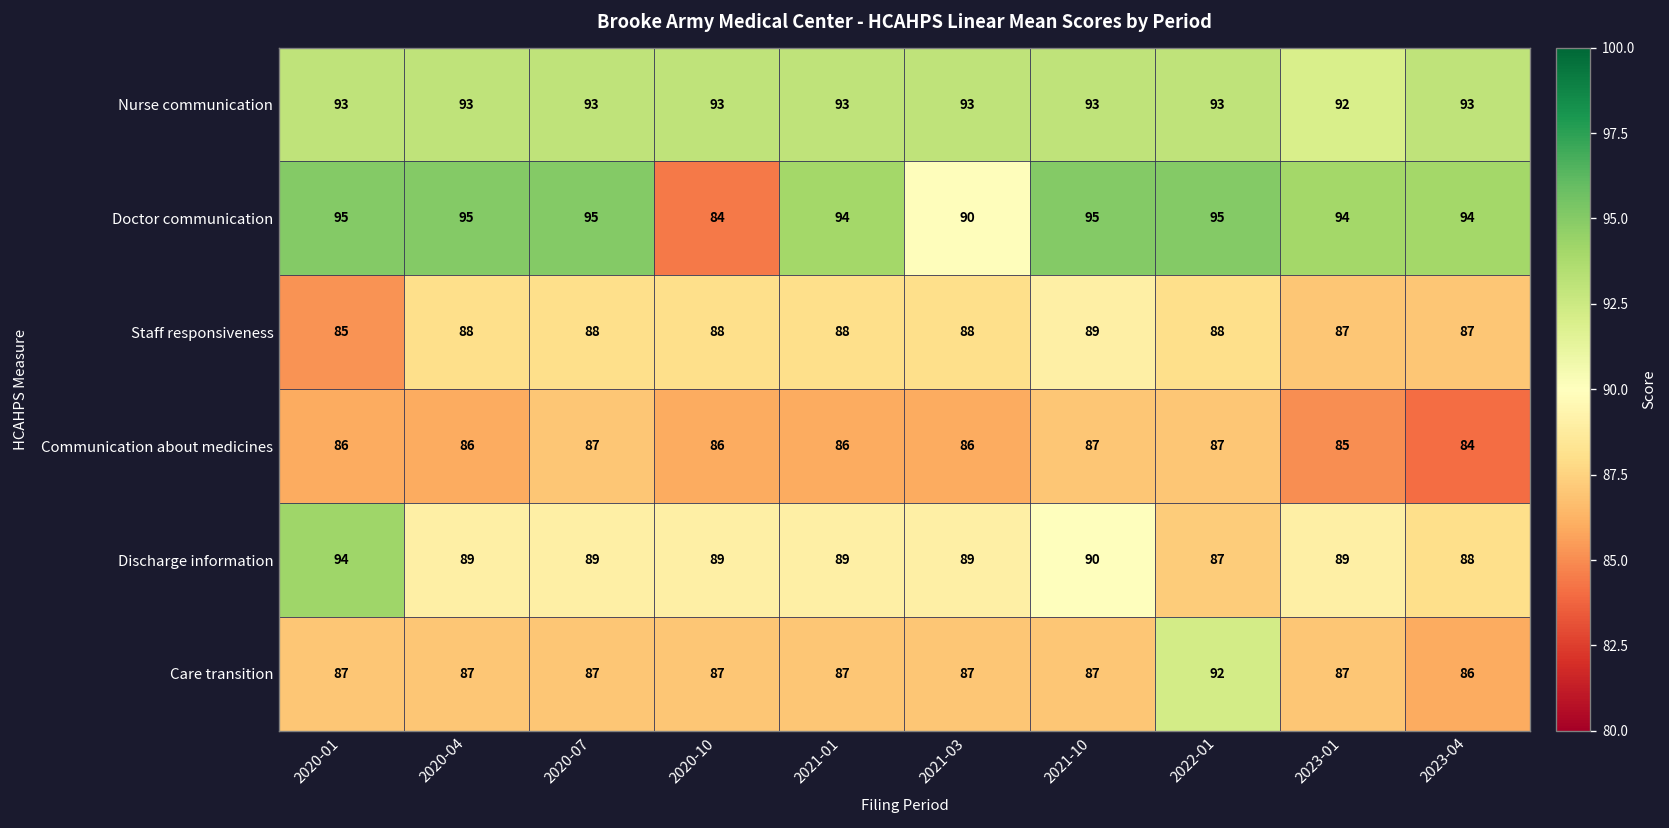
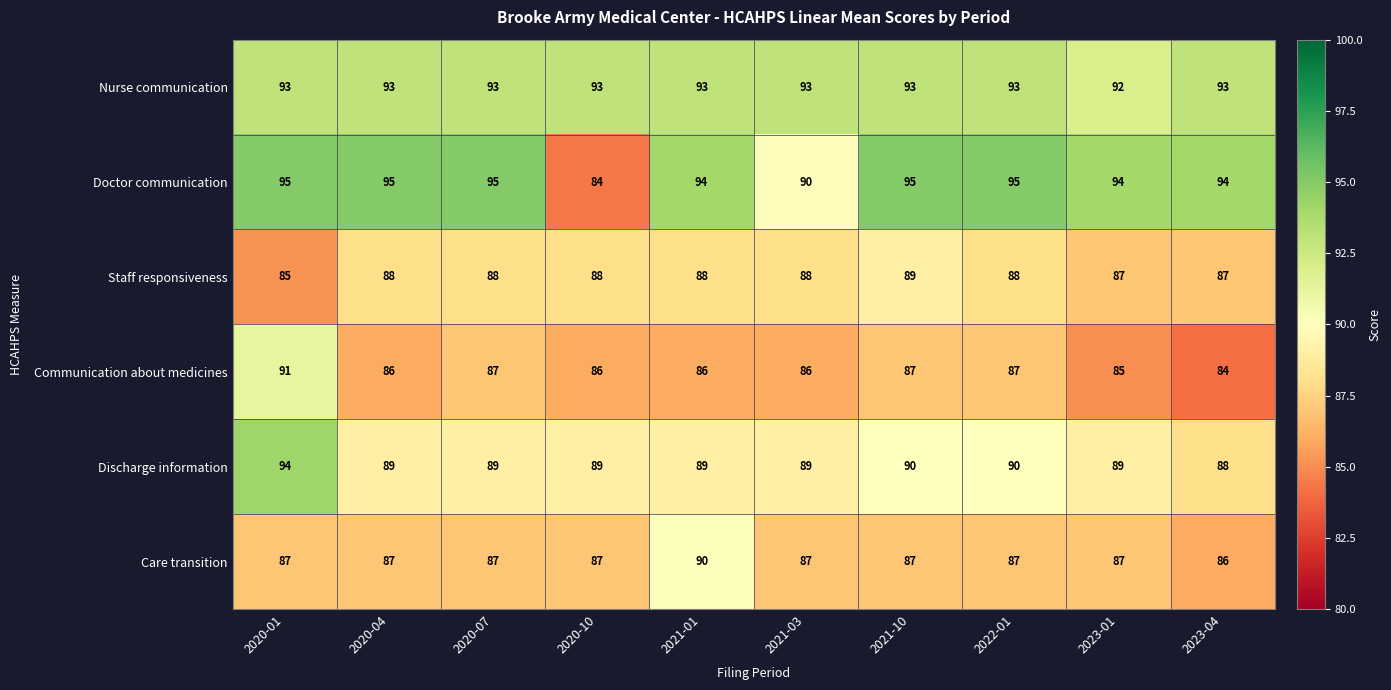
Communication about medicines, 2020-01: 86 -> 91
Discharge information, 2022-01: 87 -> 90
Care transition, 2021-01: 87 -> 90
Care transition, 2022-01: 92 -> 87
